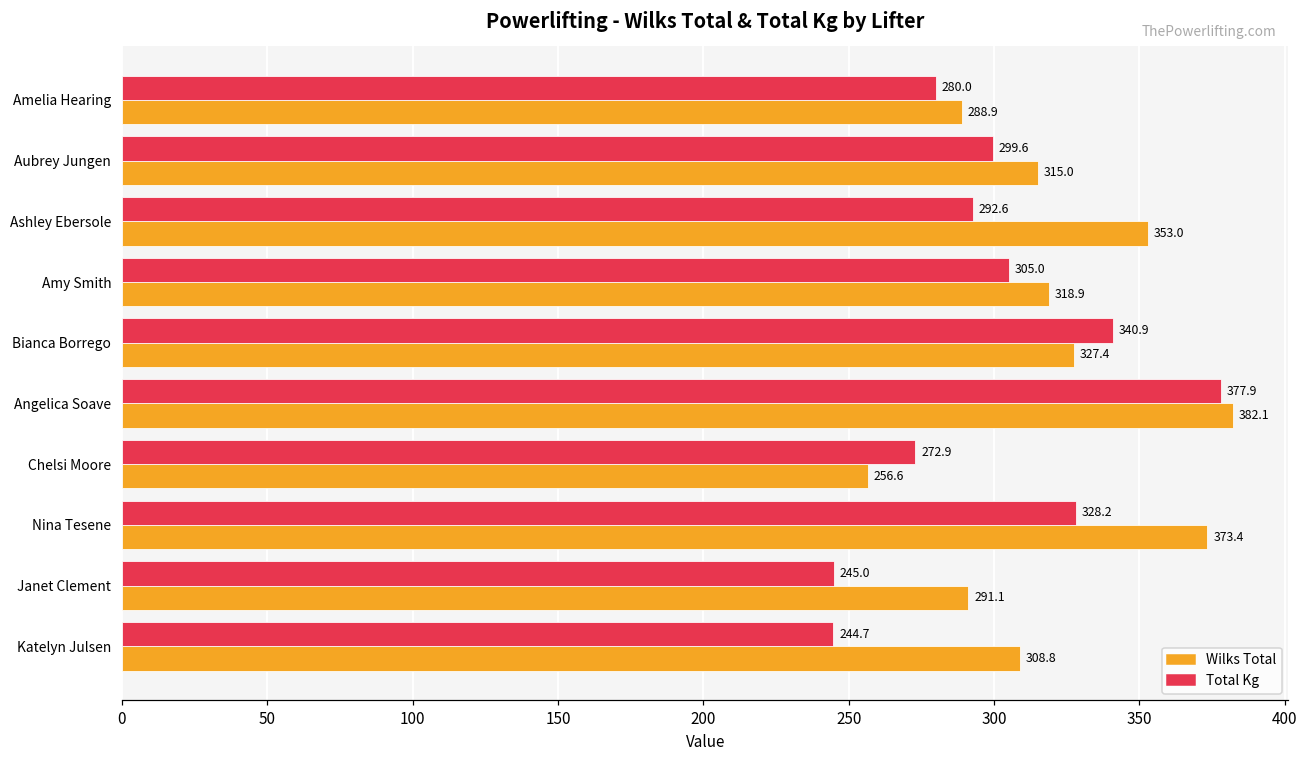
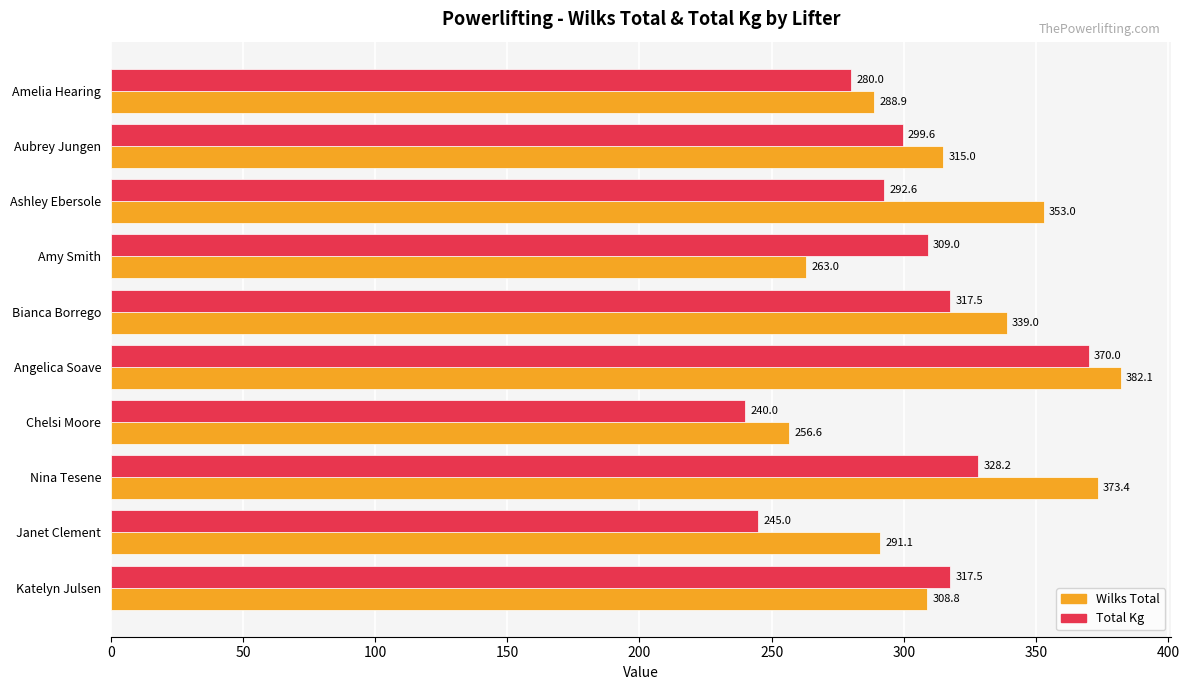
Total Kg, Amy Smith: 305.0 -> 309.0
Wilks Total, Amy Smith: 318.9 -> 263.0
Total Kg, Bianca Borrego: 340.9 -> 317.5
Wilks Total, Bianca Borrego: 327.4 -> 339.0
Total Kg, Angelica Soave: 377.9 -> 370.0
Total Kg, Chelsi Moore: 272.9 -> 240.0
Total Kg, Katelyn Julsen: 244.7 -> 317.5
